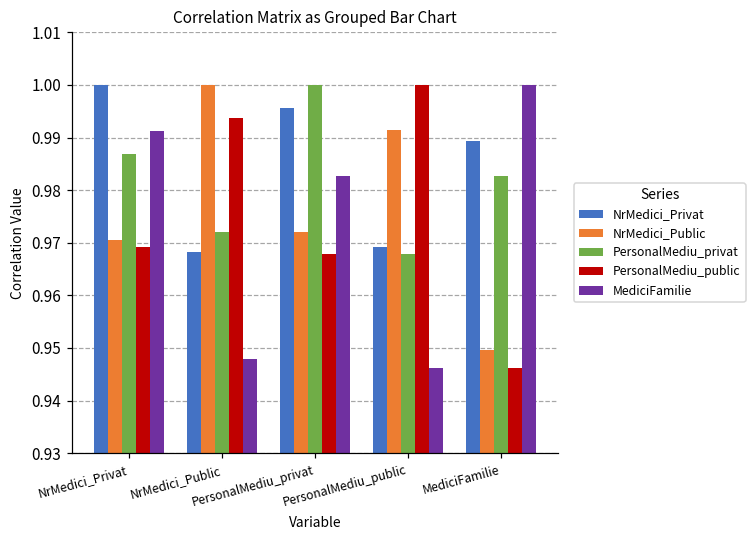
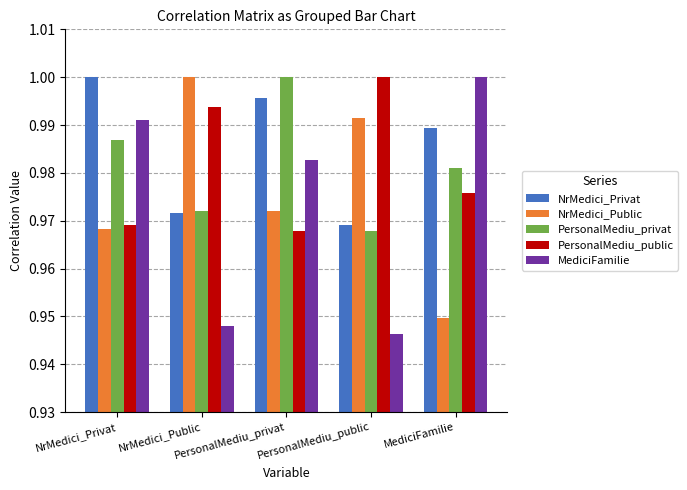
NrMedici_Public, NrMedici_Privat: 0.971 -> 0.968
NrMedici_Privat, NrMedici_Public: 0.968 -> 0.972
PersonalMediu_privat, MediciFamilie: 0.983 -> 0.981
PersonalMediu_public, MediciFamilie: 0.946 -> 0.976
